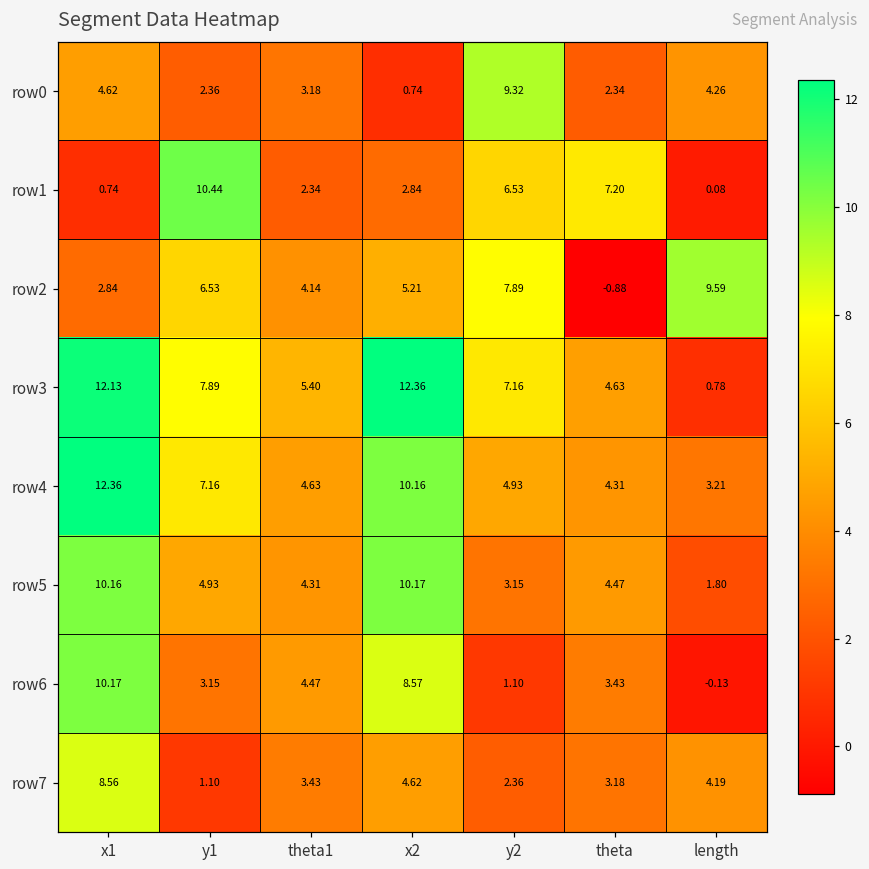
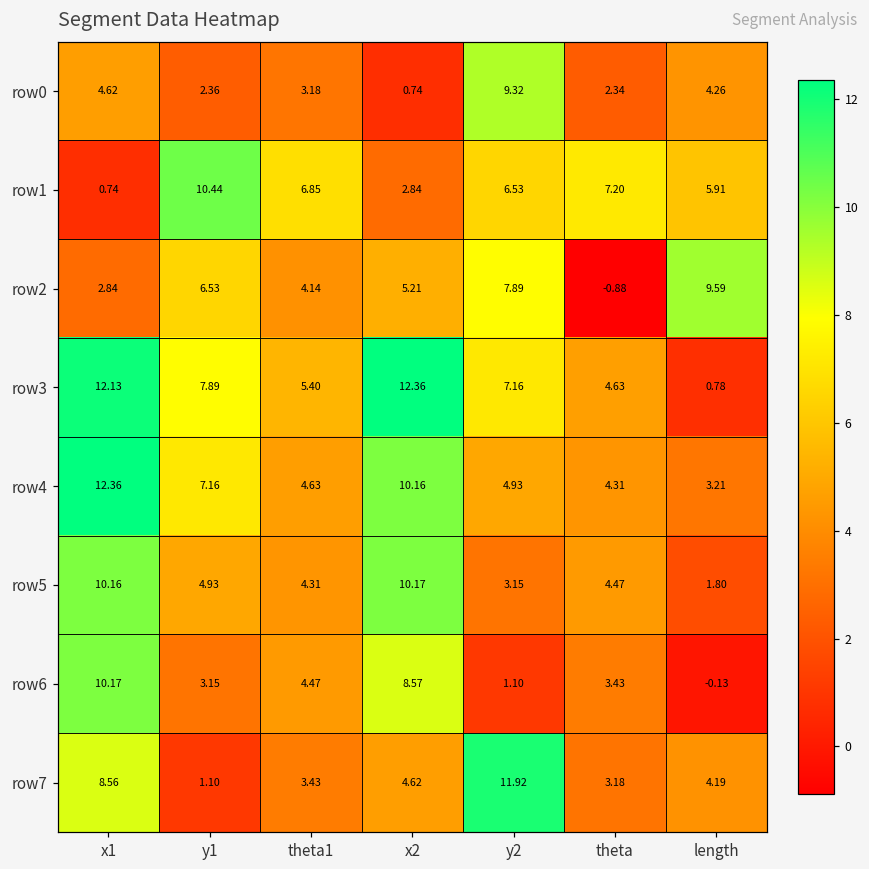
row1, theta1: 2.34 -> 6.85
row1, length: 0.08 -> 5.91
row7, y2: 2.36 -> 11.92
